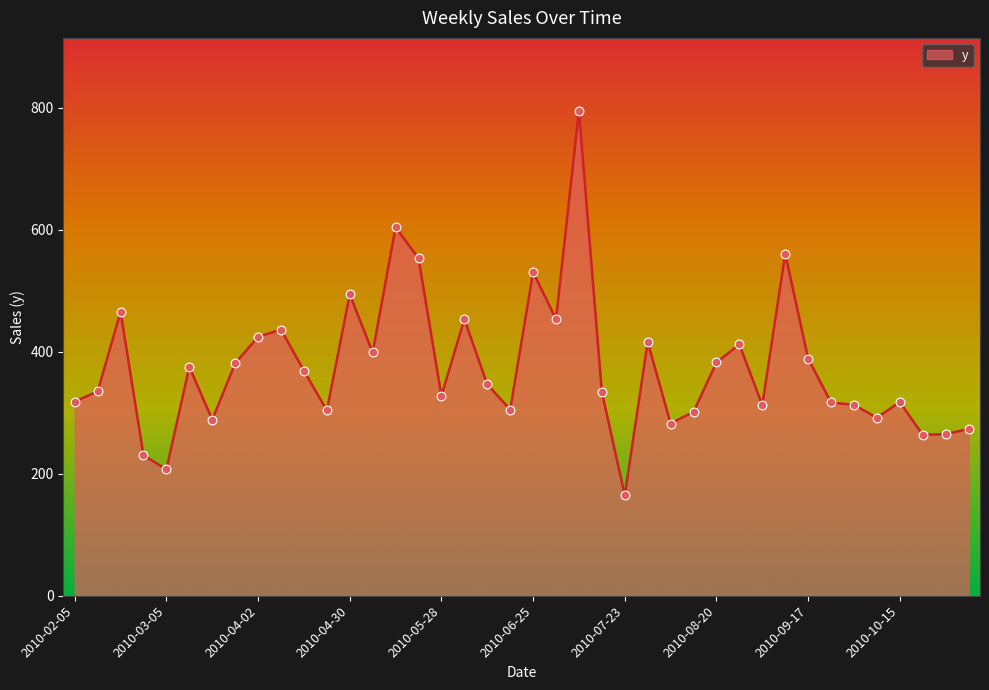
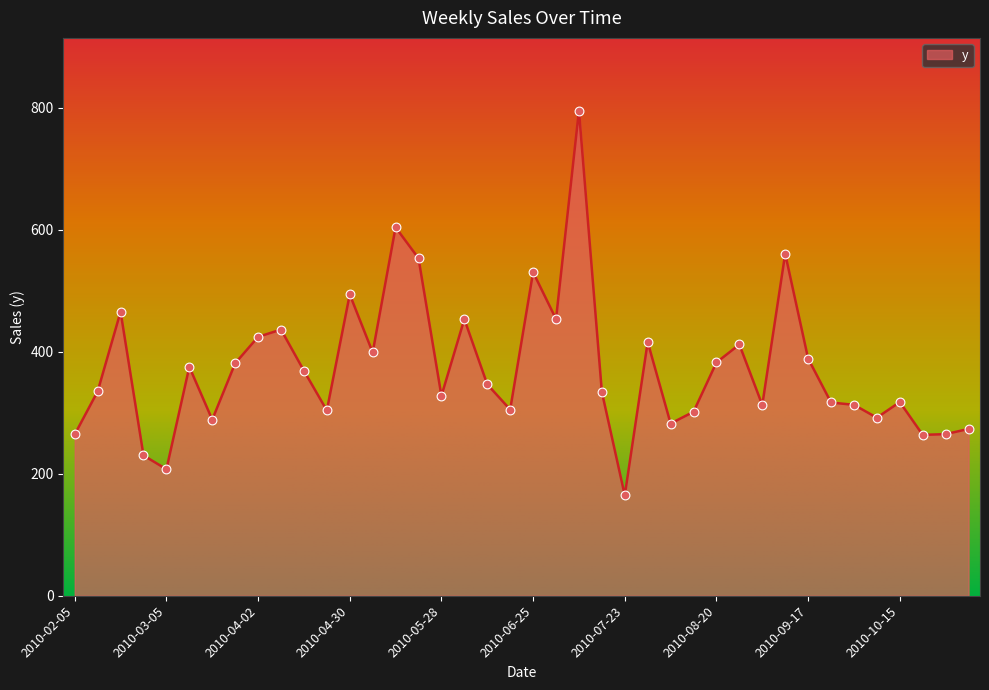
2010-02-05: 320 -> 260
